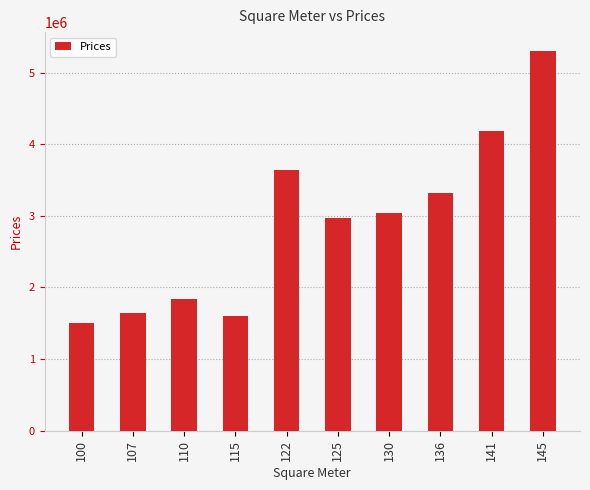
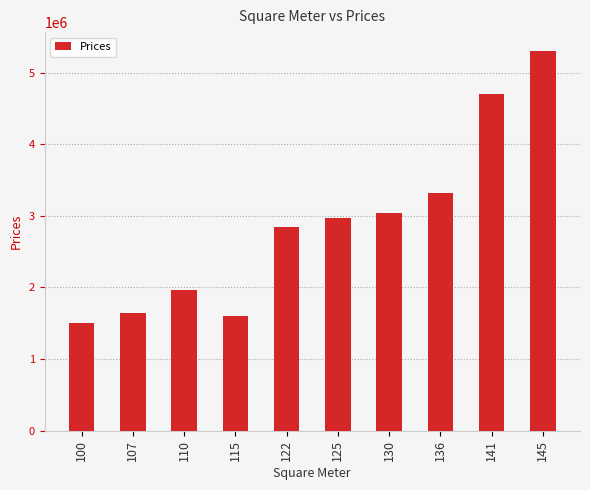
110: 1800000 -> 2000000
122: 3600000 -> 2900000
141: 4200000 -> 4700000
